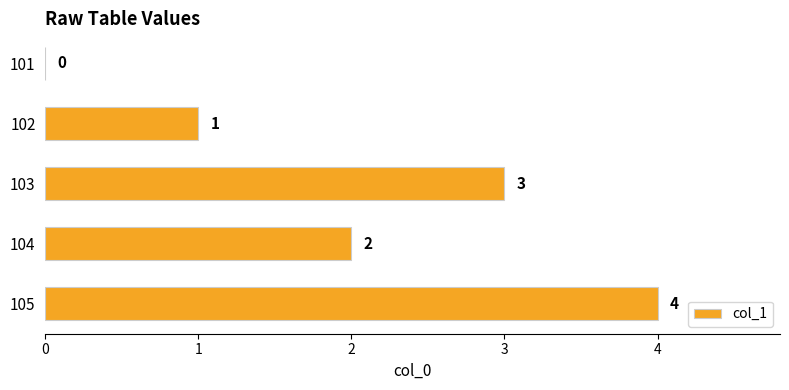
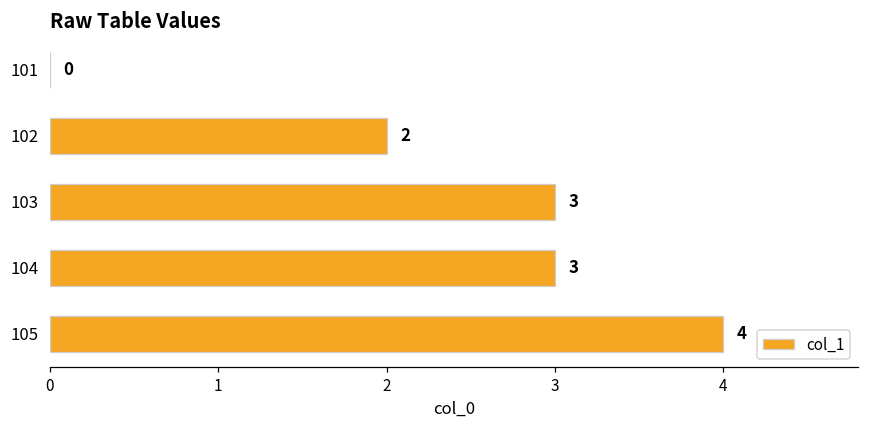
102: 1 -> 2
104: 2 -> 3
